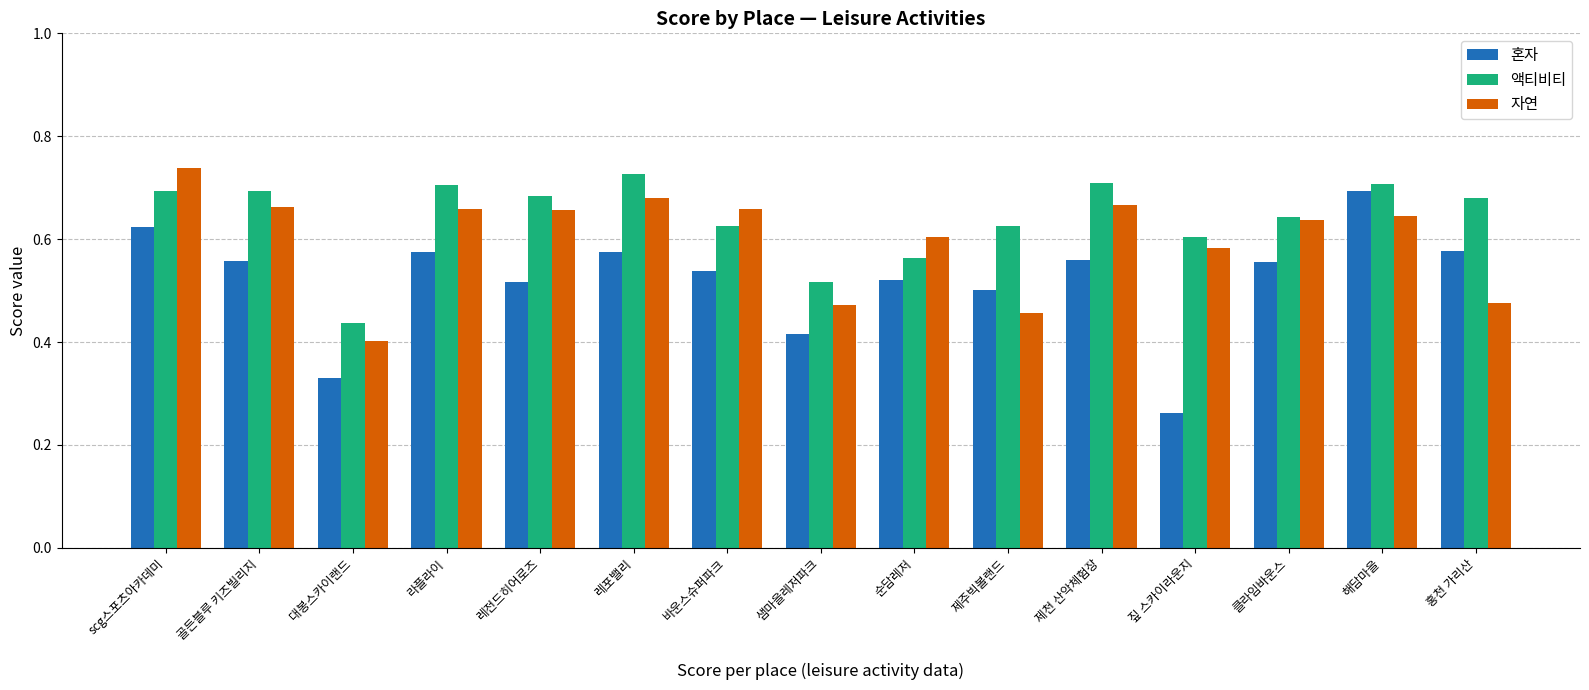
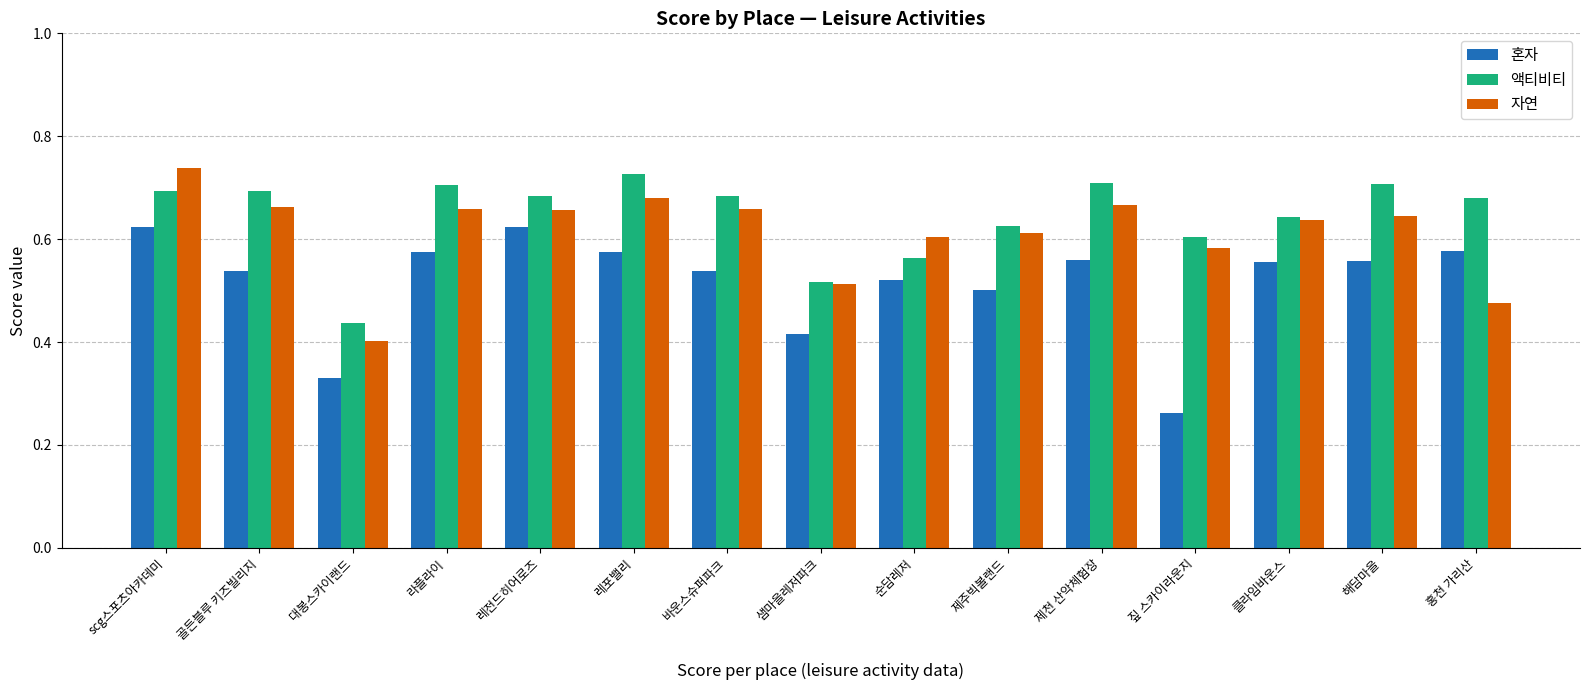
혼자, 골든블루 키즈빌리지: 0.56 -> 0.54
혼자, 레전드히어로즈: 0.52 -> 0.62
액티비티, 바운스슈퍼파크: 0.63 -> 0.68
자연, 샘마을레저파크: 0.47 -> 0.51
자연, 제주빅볼랜드: 0.46 -> 0.61
혼자, 해담마을: 0.69 -> 0.56
